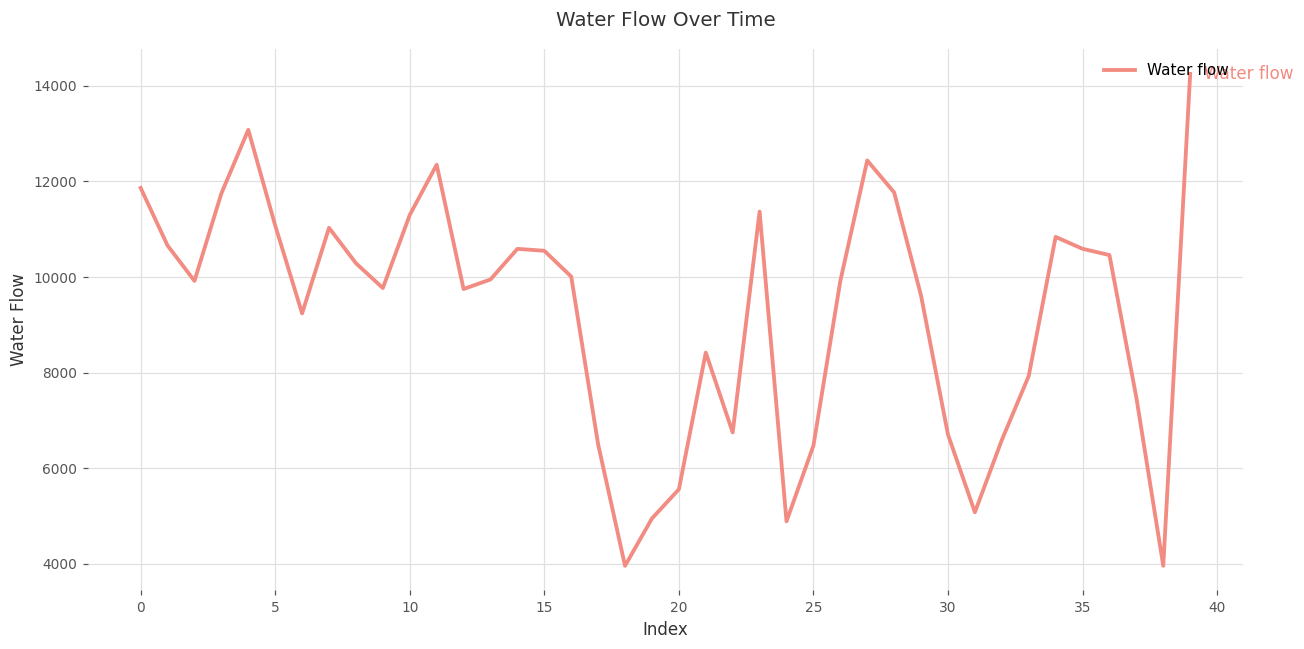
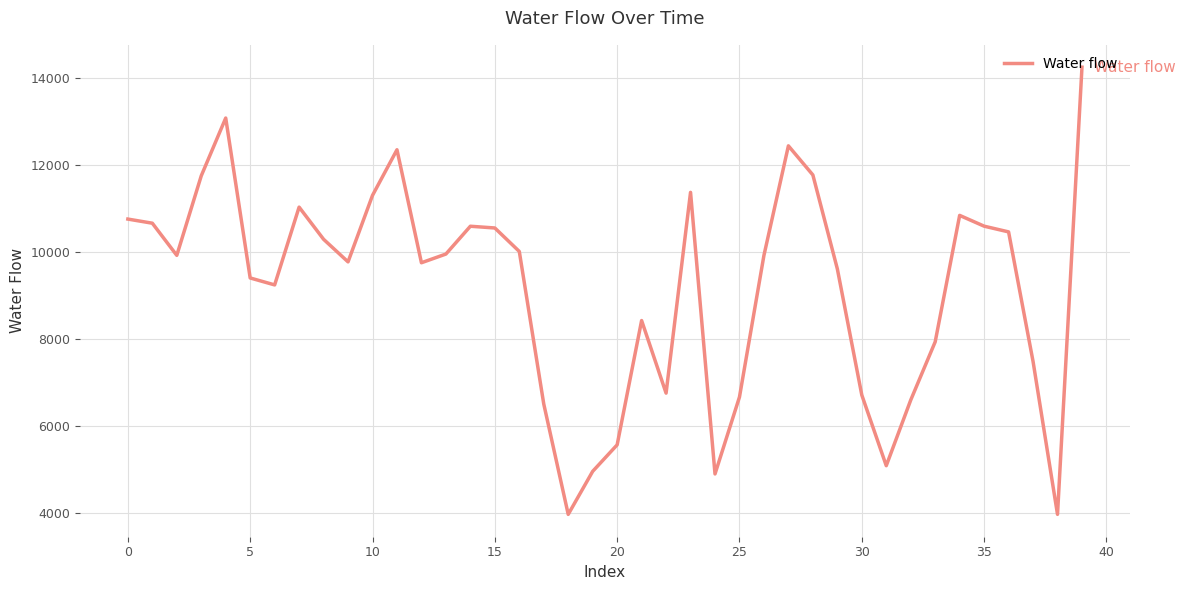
0: 11900 -> 10800
5: 11100 -> 9400
25: 6500 -> 6700
